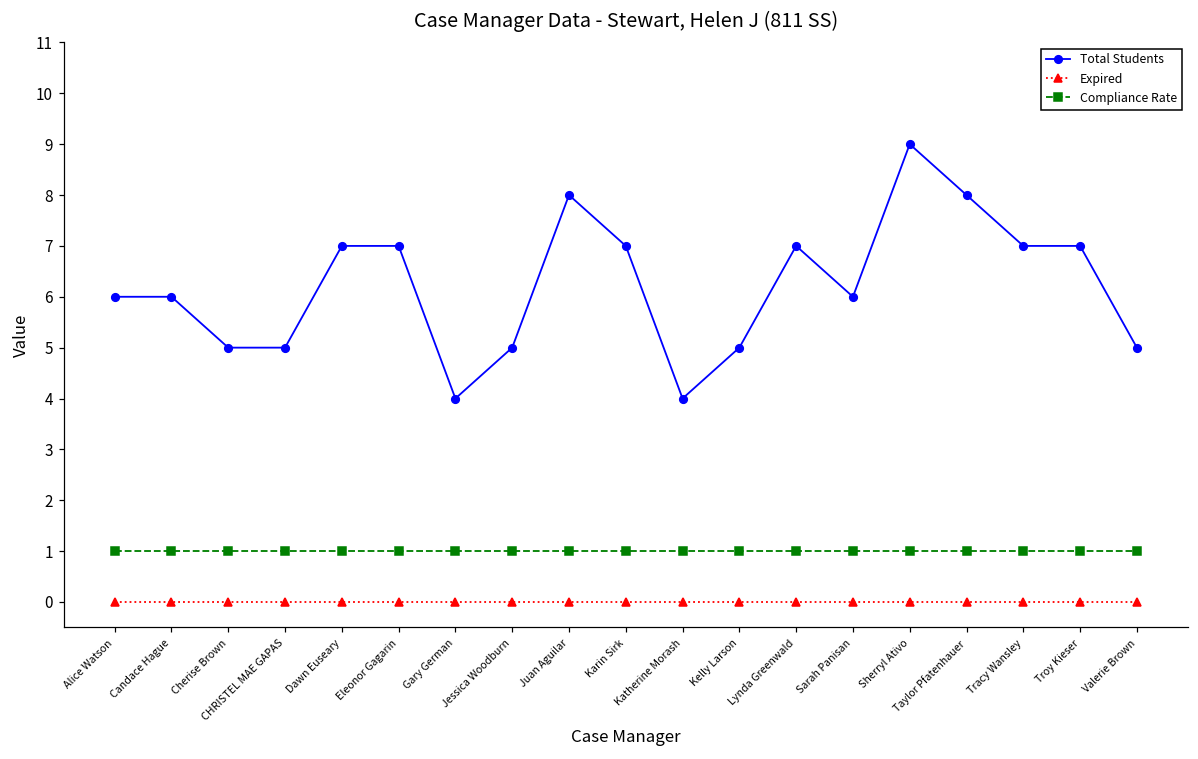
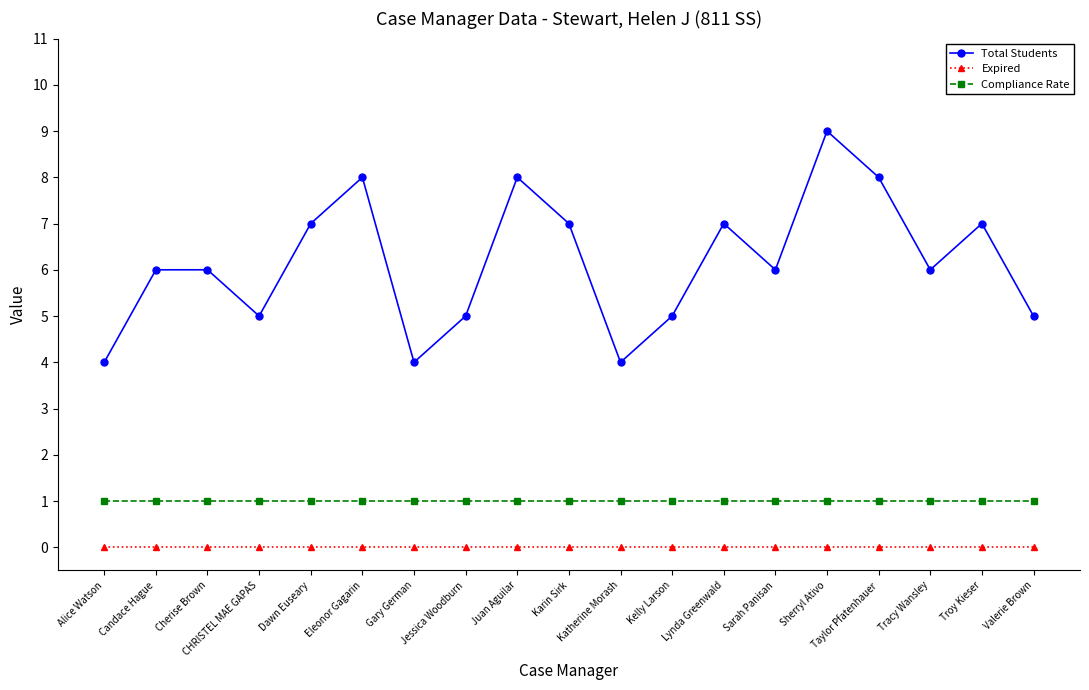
Total Students, Alice Watson: 6 -> 4
Total Students, Cherise Brown: 5 -> 6
Total Students, Eleonor Gagarin: 7 -> 8
Total Students, Tracy Wansley: 7 -> 6
